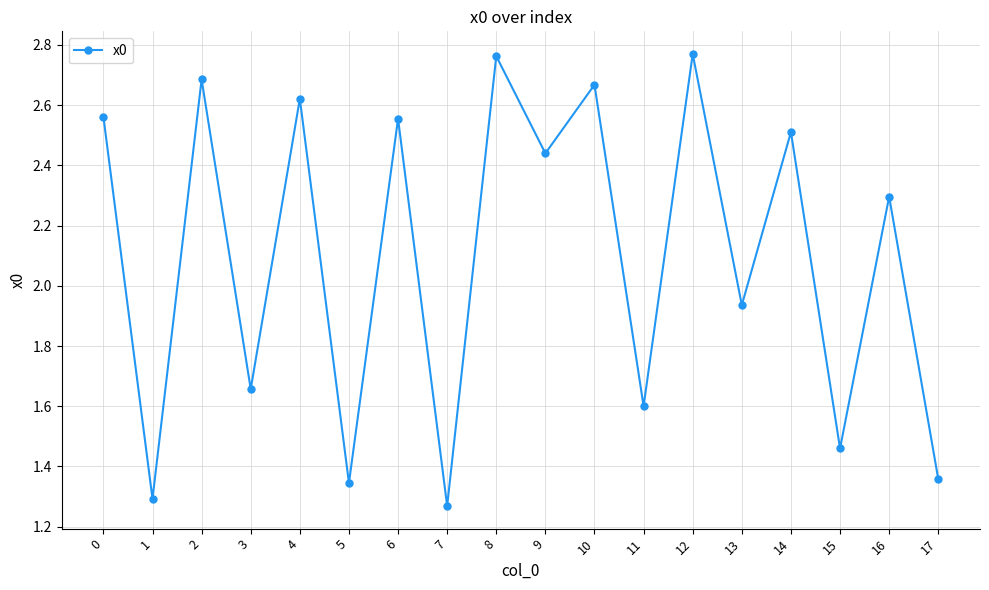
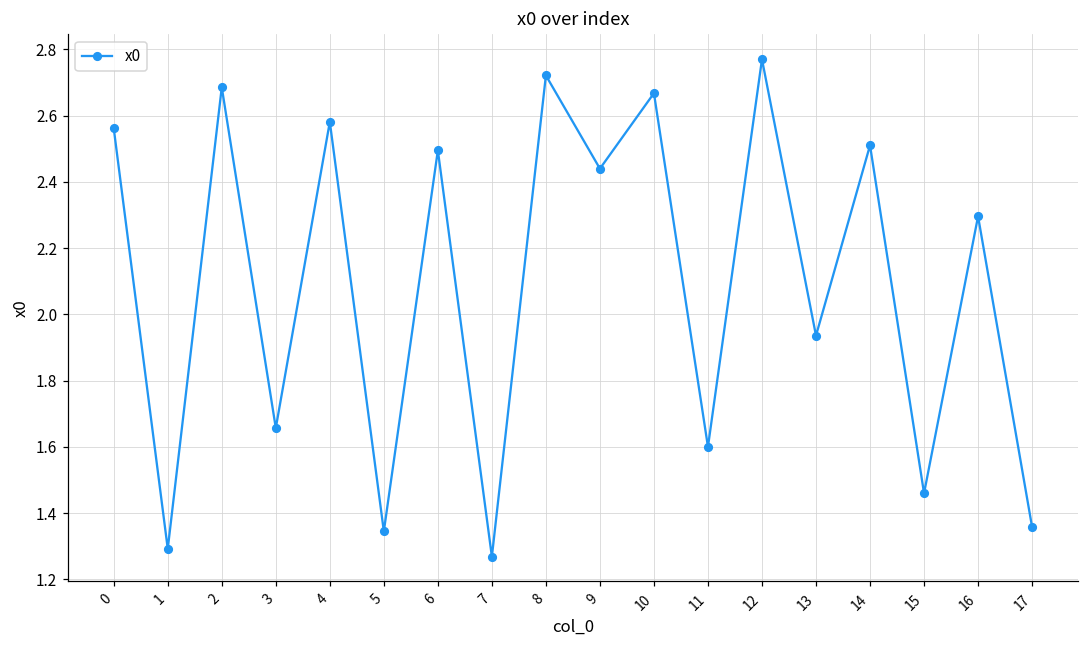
4: 2.62 -> 2.58
6: 2.55 -> 2.50
8: 2.76 -> 2.72
